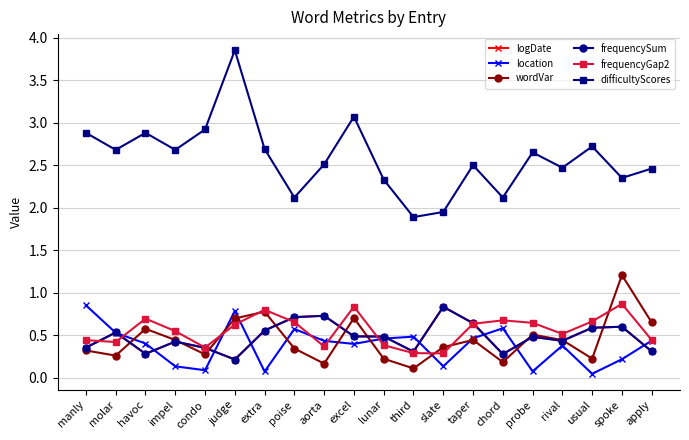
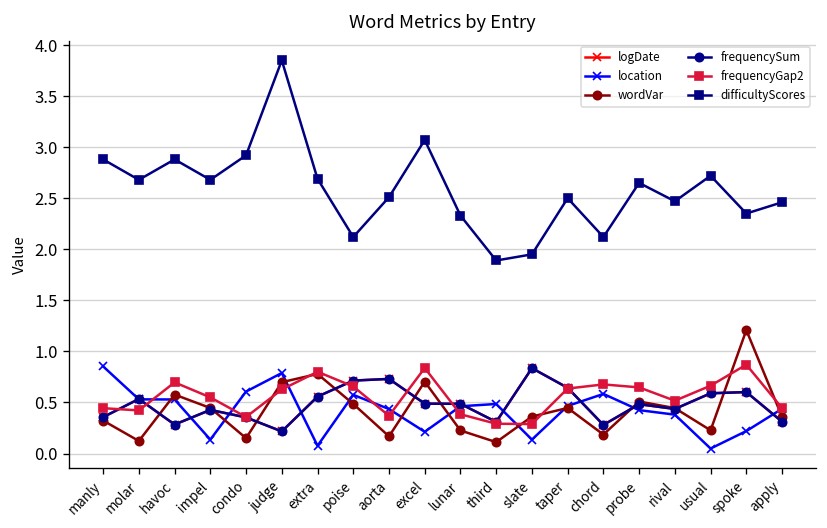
wordVar, molar: 0.3 -> 0.1
location, havoc: 0.4 -> 0.5
location, condo: 0.1 -> 0.6
wordVar, condo: 0.3 -> 0.1
wordVar, poise: 0.3 -> 0.5
location, excel: 0.4 -> 0.2
location, probe: 0.1 -> 0.4
wordVar, apply: 0.7 -> 0.4
